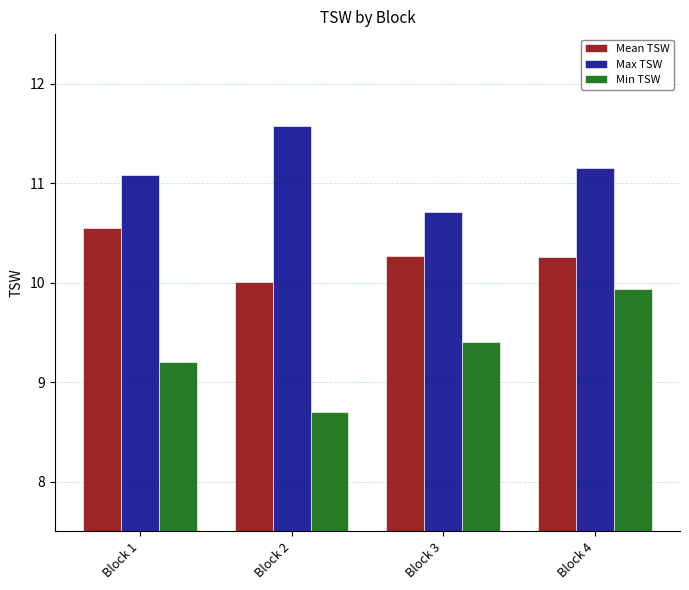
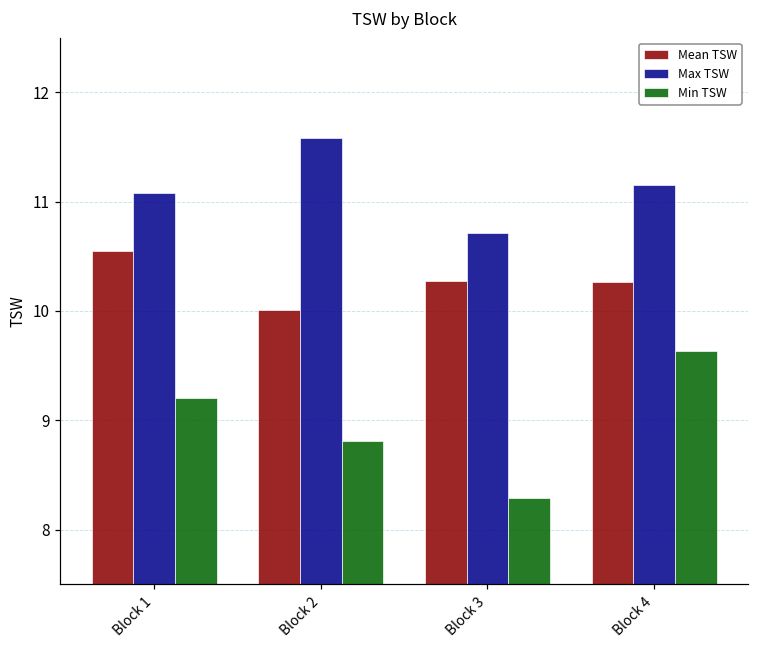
Min TSW, Block 2: 8.7 -> 8.8
Min TSW, Block 3: 9.4 -> 8.3
Min TSW, Block 4: 9.9 -> 9.6
